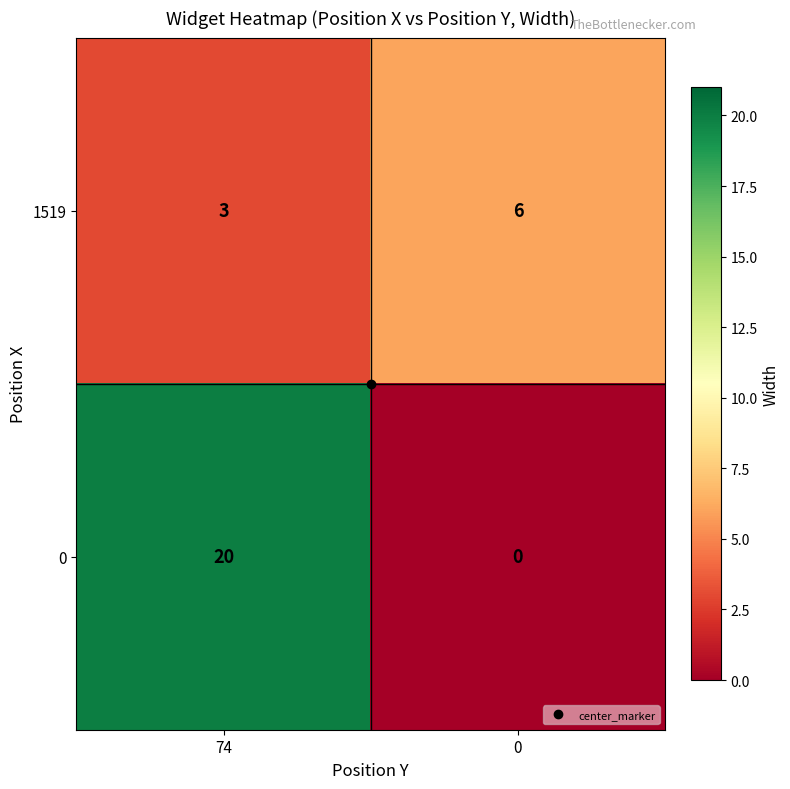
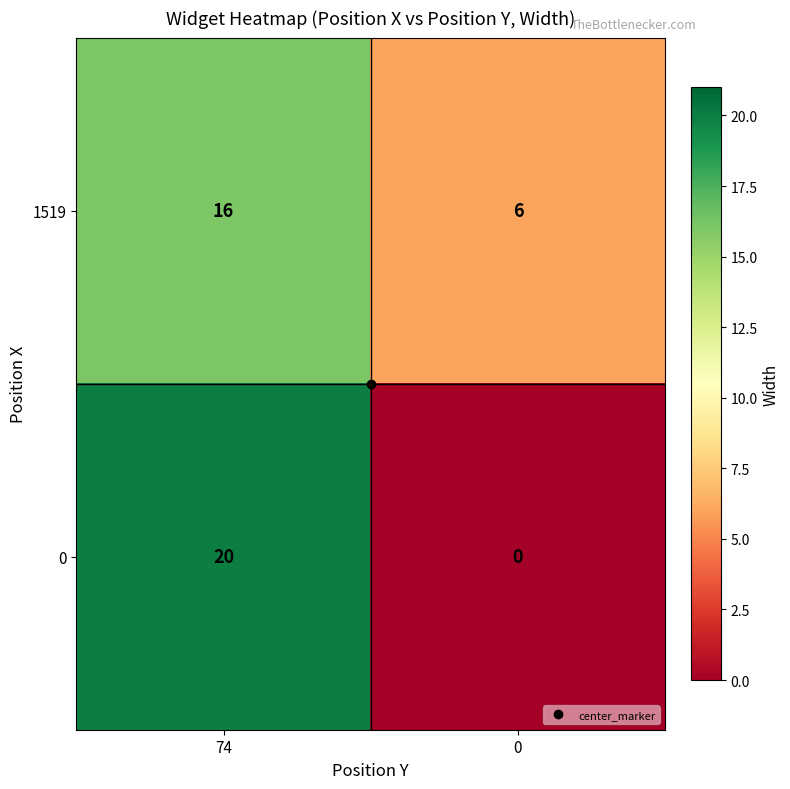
1519, 74: 3 -> 16
